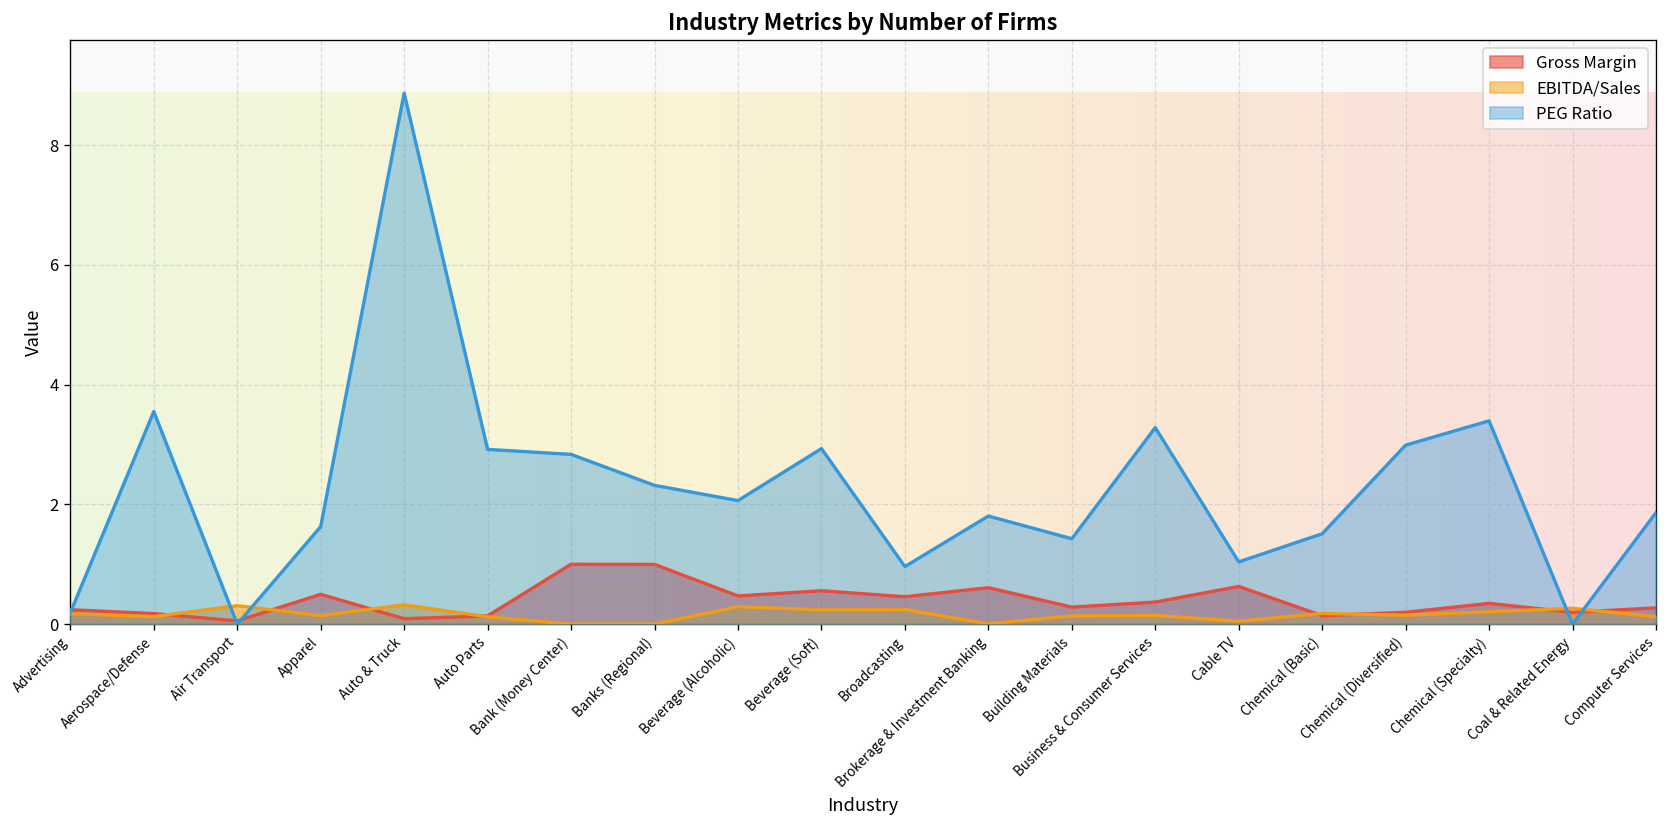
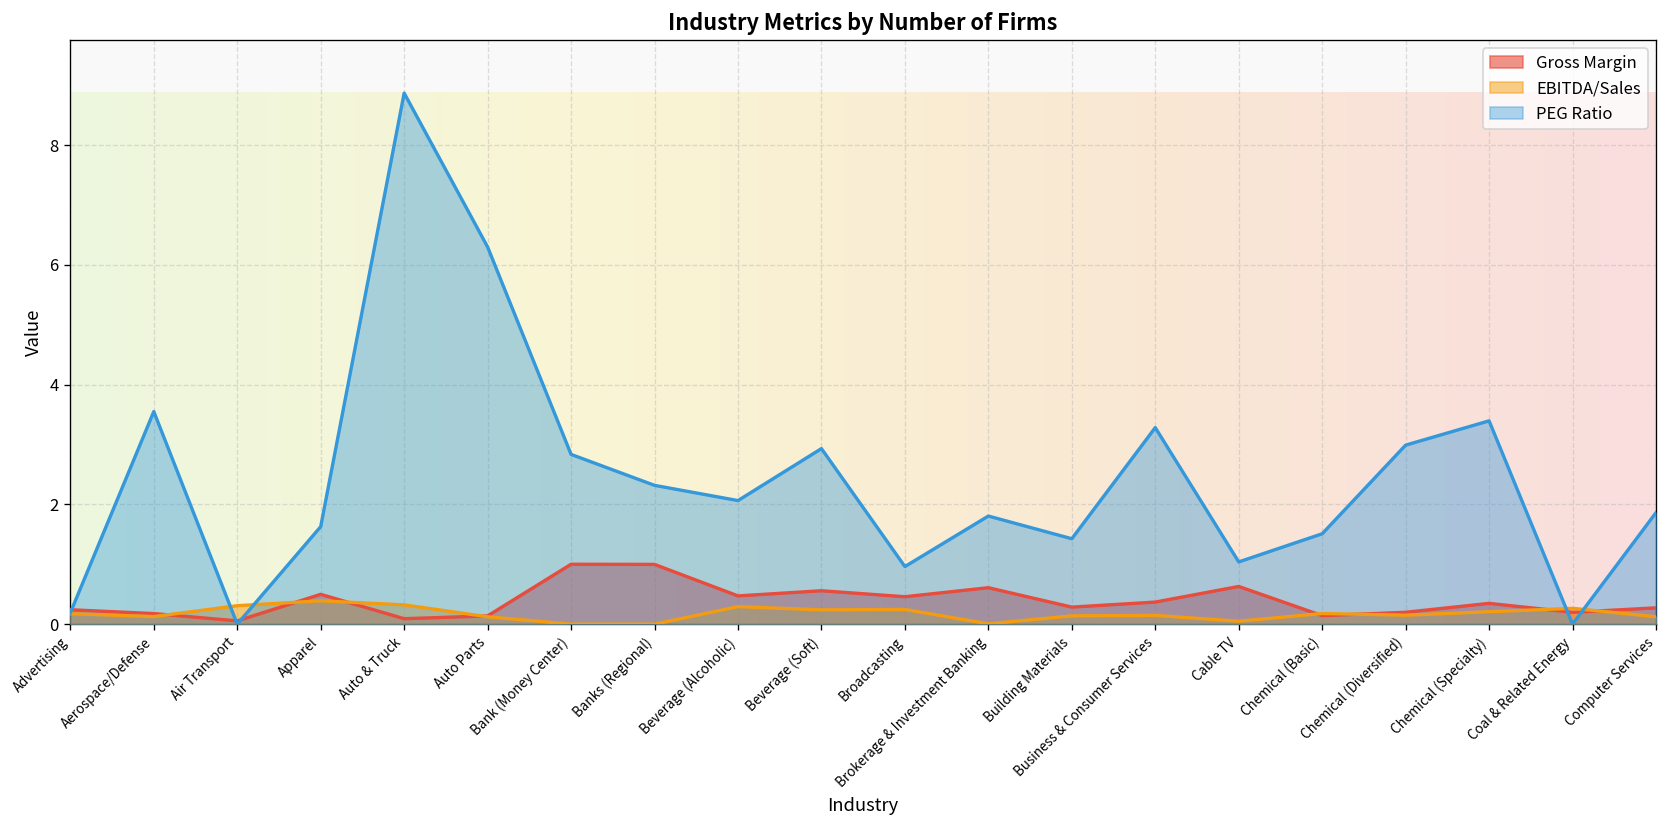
EBITDA/Sales, Apparel: 0.1 -> 0.4
PEG Ratio, Auto Parts: 2.9 -> 6.3
